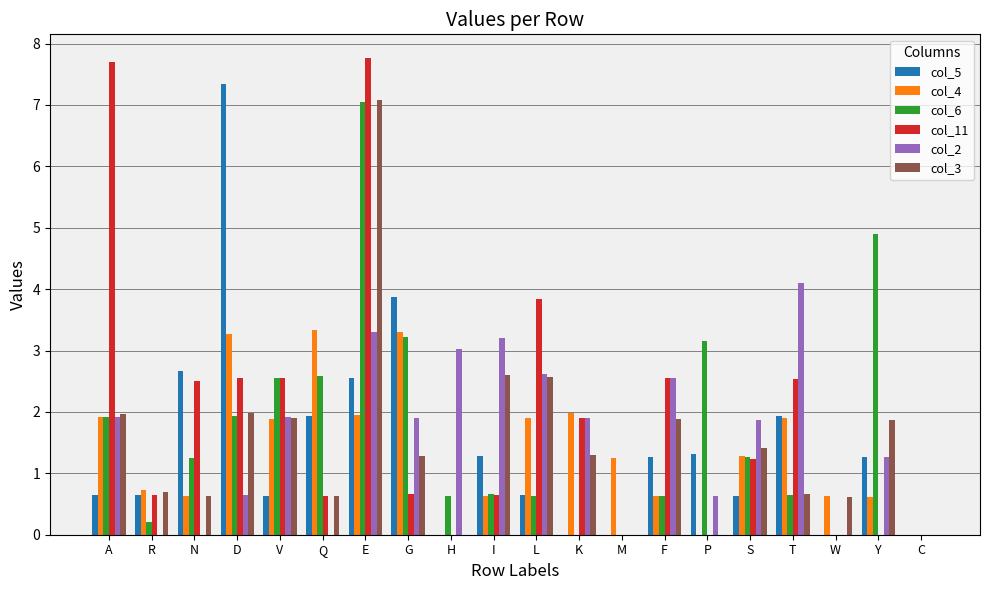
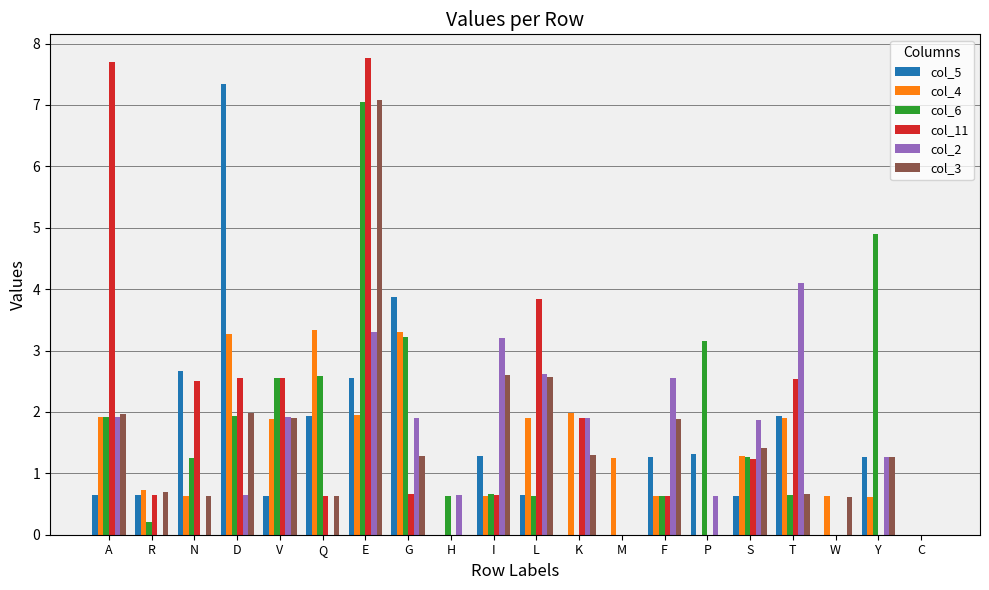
col_2, H: 3.0 -> 0.6
col_11, F: 2.6 -> 0.6
col_3, Y: 1.9 -> 1.3
